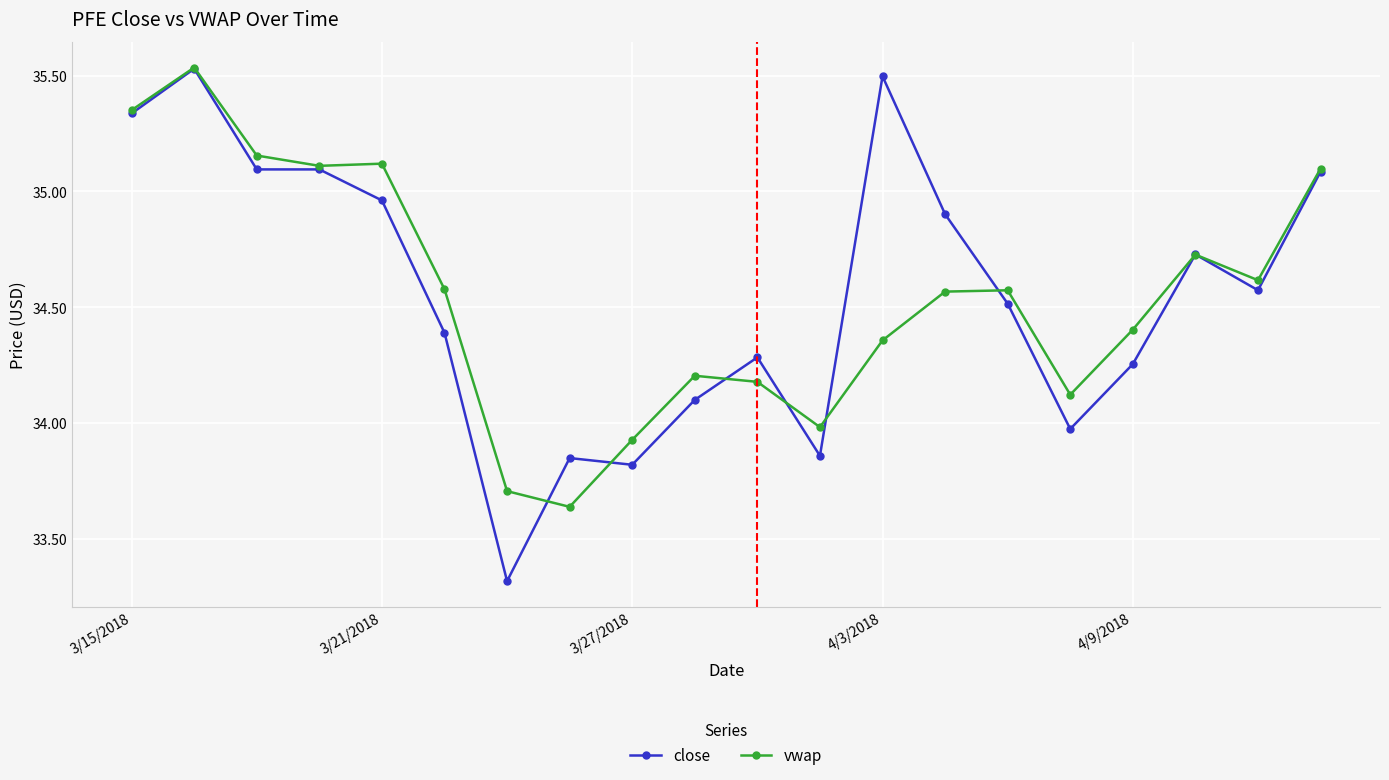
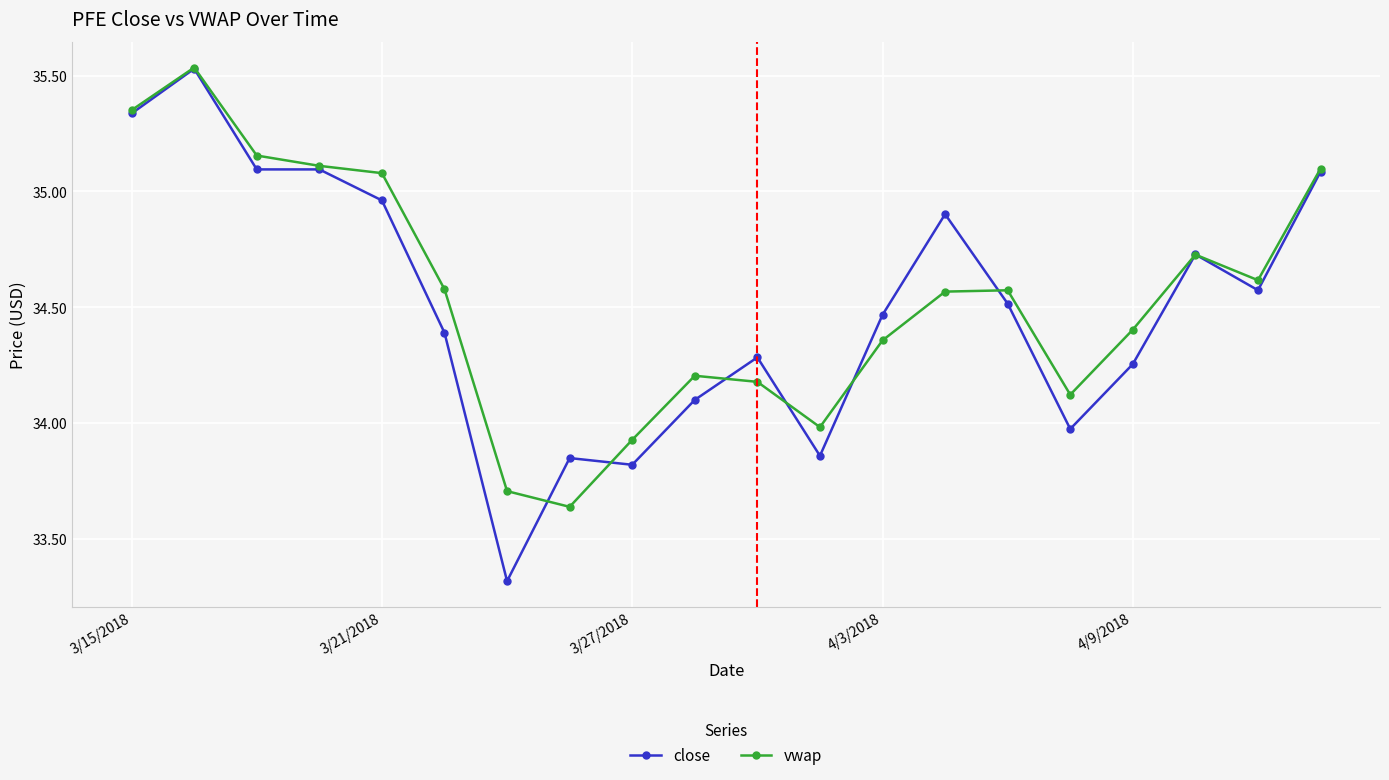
vwap, 3/21/2018: 35.12 -> 35.08
close, 4/3/2018: 35.50 -> 34.47
